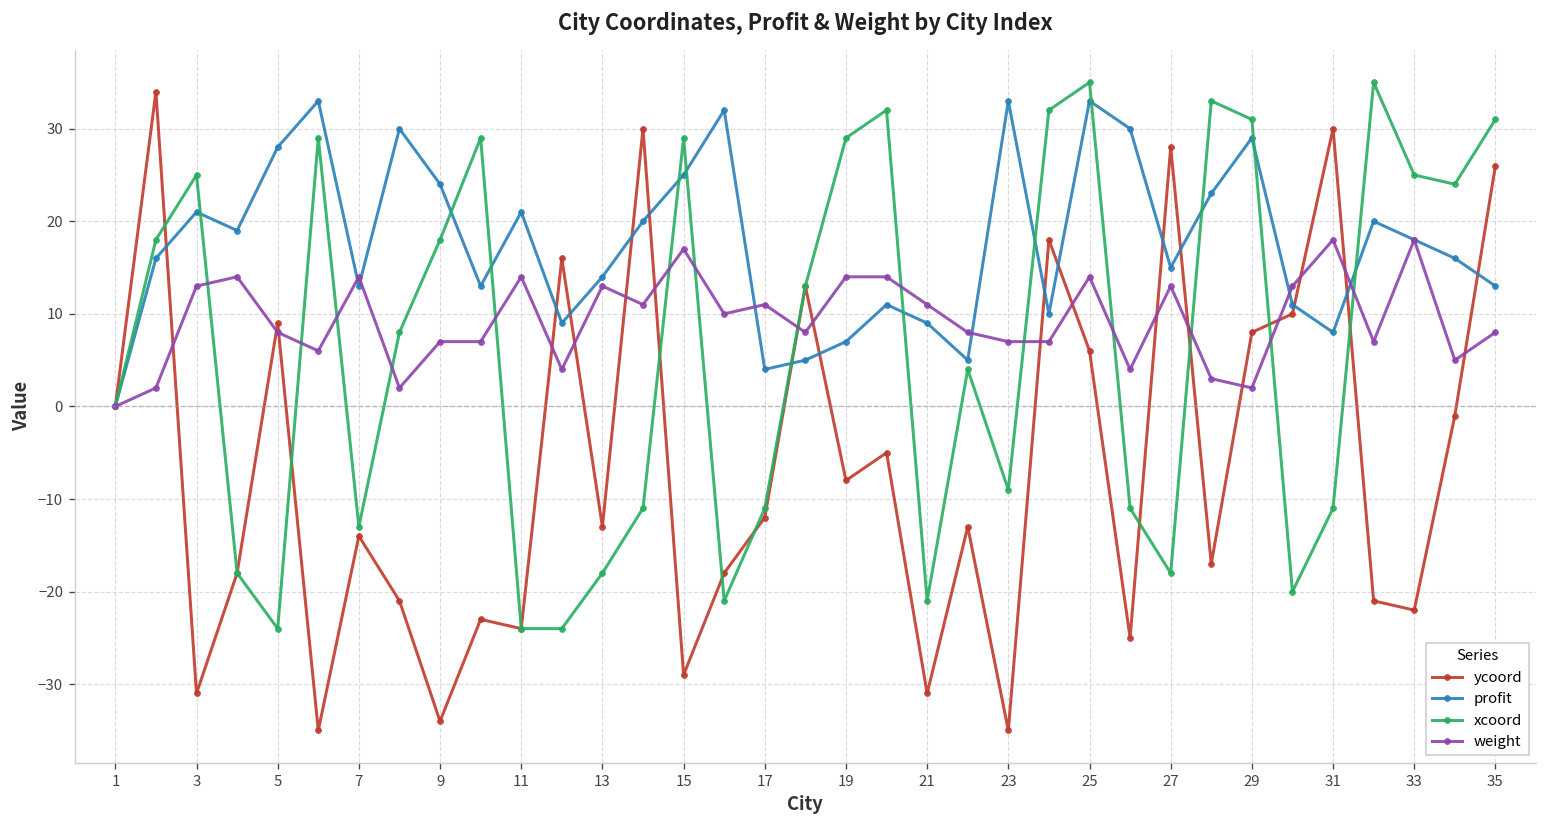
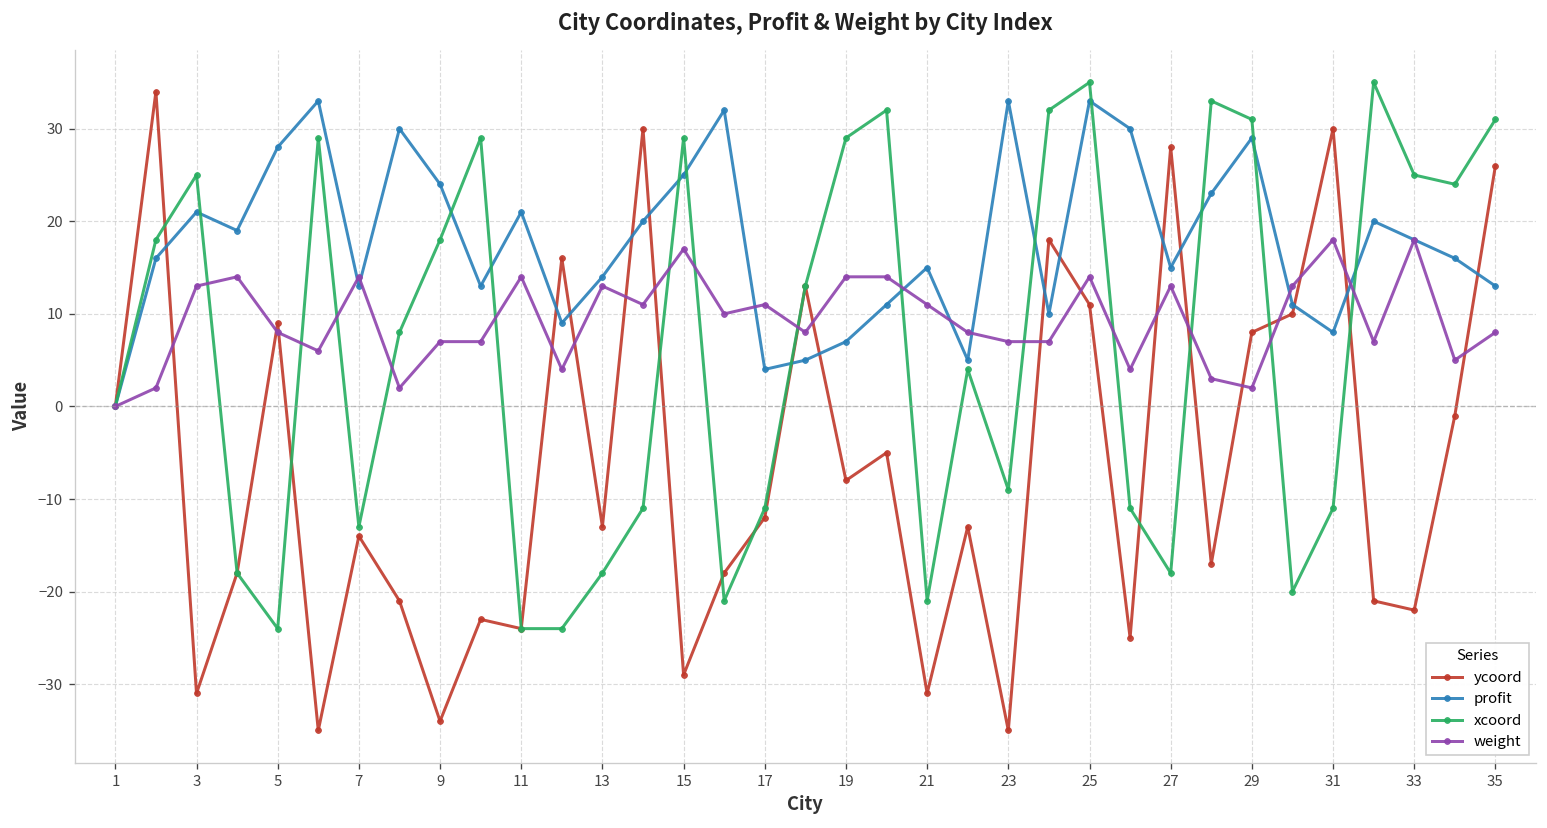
profit, 21: 9 -> 15
ycoord, 25: 6 -> 11
